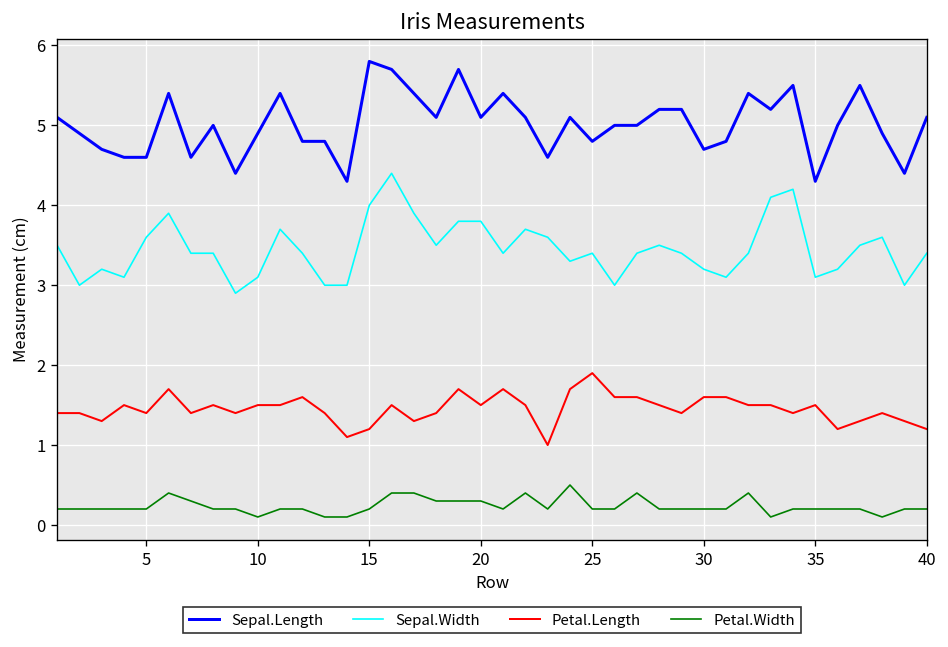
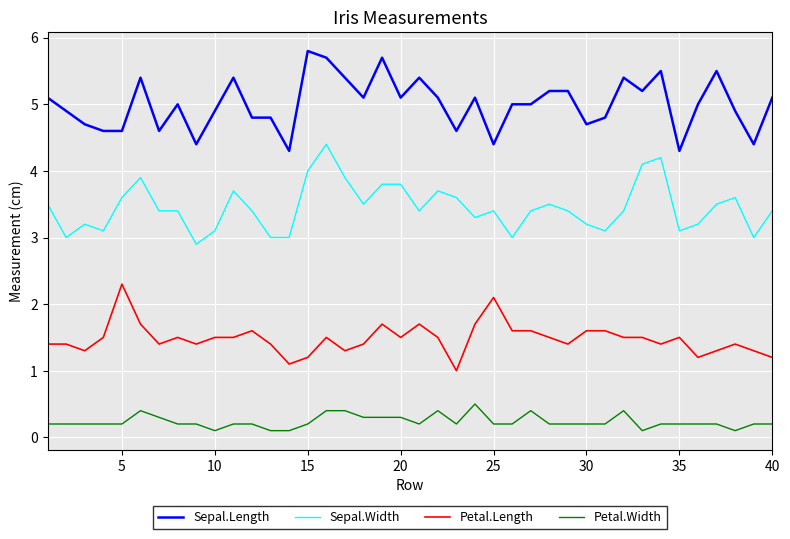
Petal.Length, 5: 1.4 -> 2.3
Sepal.Length, 25: 4.8 -> 4.4
Petal.Length, 25: 1.9 -> 2.1
